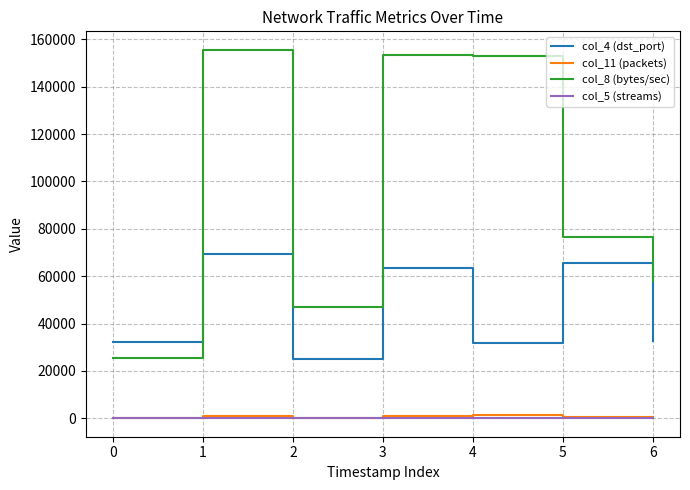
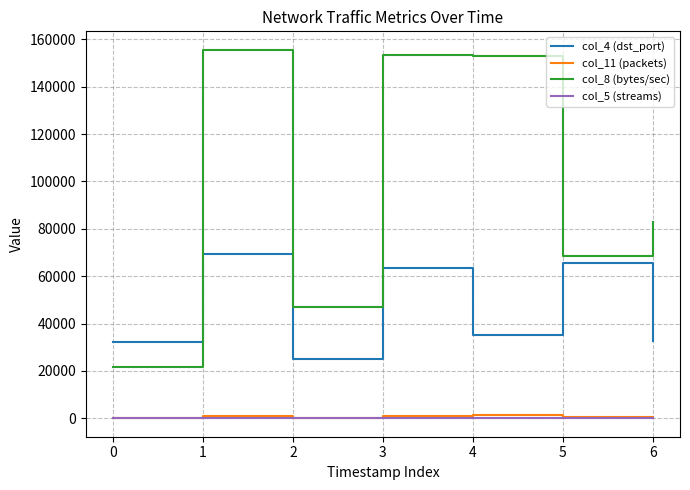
col_8 (bytes/sec), 0: 25000 -> 22000
col_4 (dst_port), 4: 32000 -> 35000
col_8 (bytes/sec), 5: 76000 -> 69000
col_8 (bytes/sec), 6: 58000 -> 83000
